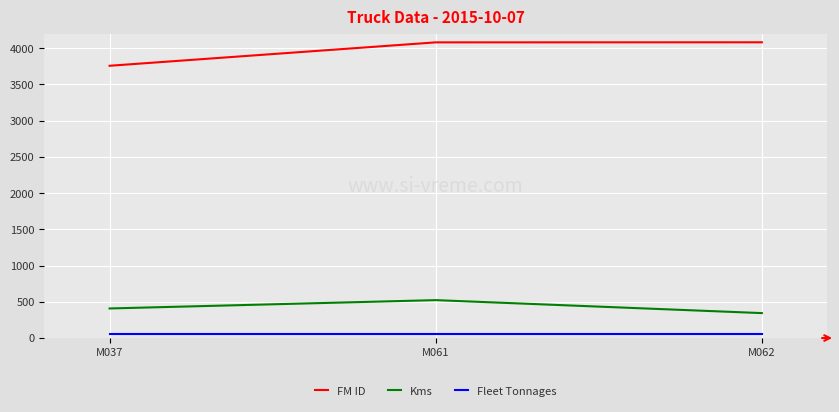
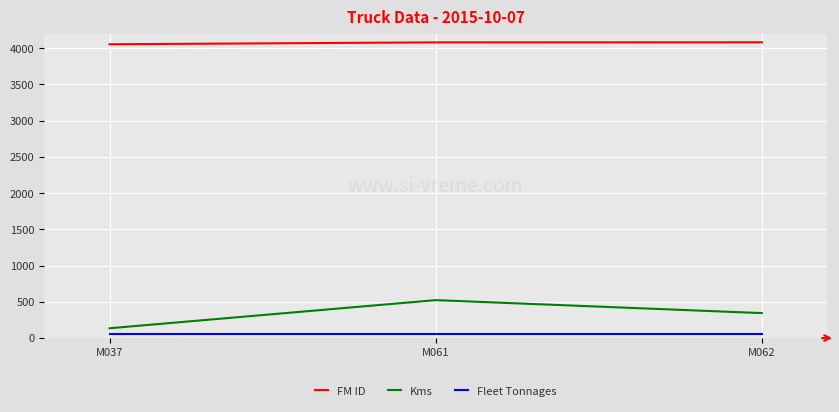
FM ID, M037: 3800 -> 4100
Kms, M037: 400 -> 100
